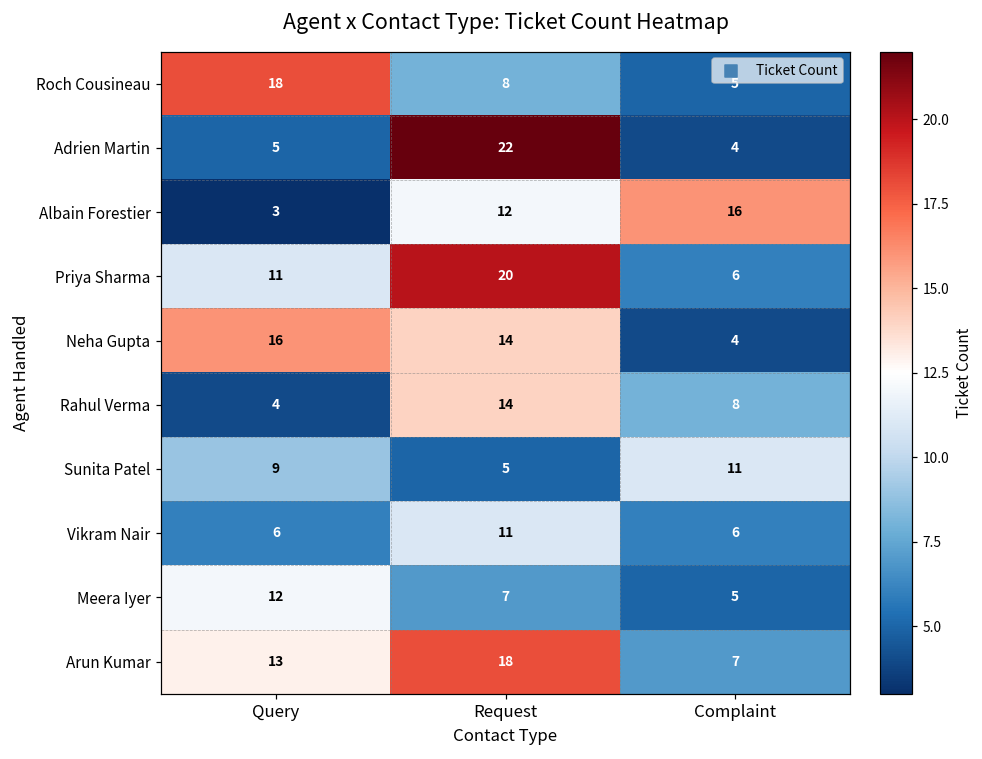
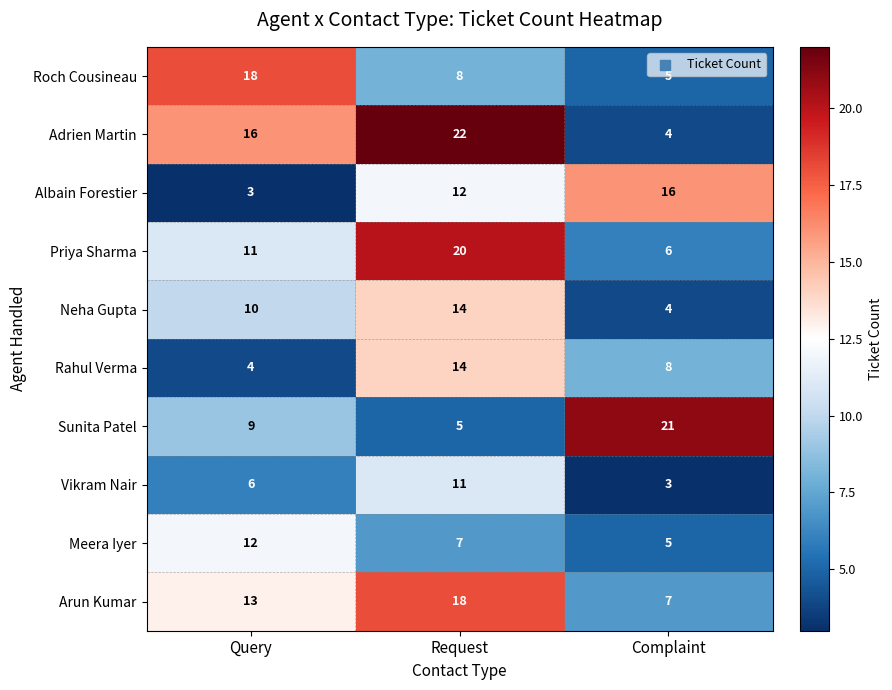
Adrien Martin, Query: 5 -> 16
Neha Gupta, Query: 16 -> 10
Sunita Patel, Complaint: 11 -> 21
Vikram Nair, Complaint: 6 -> 3
